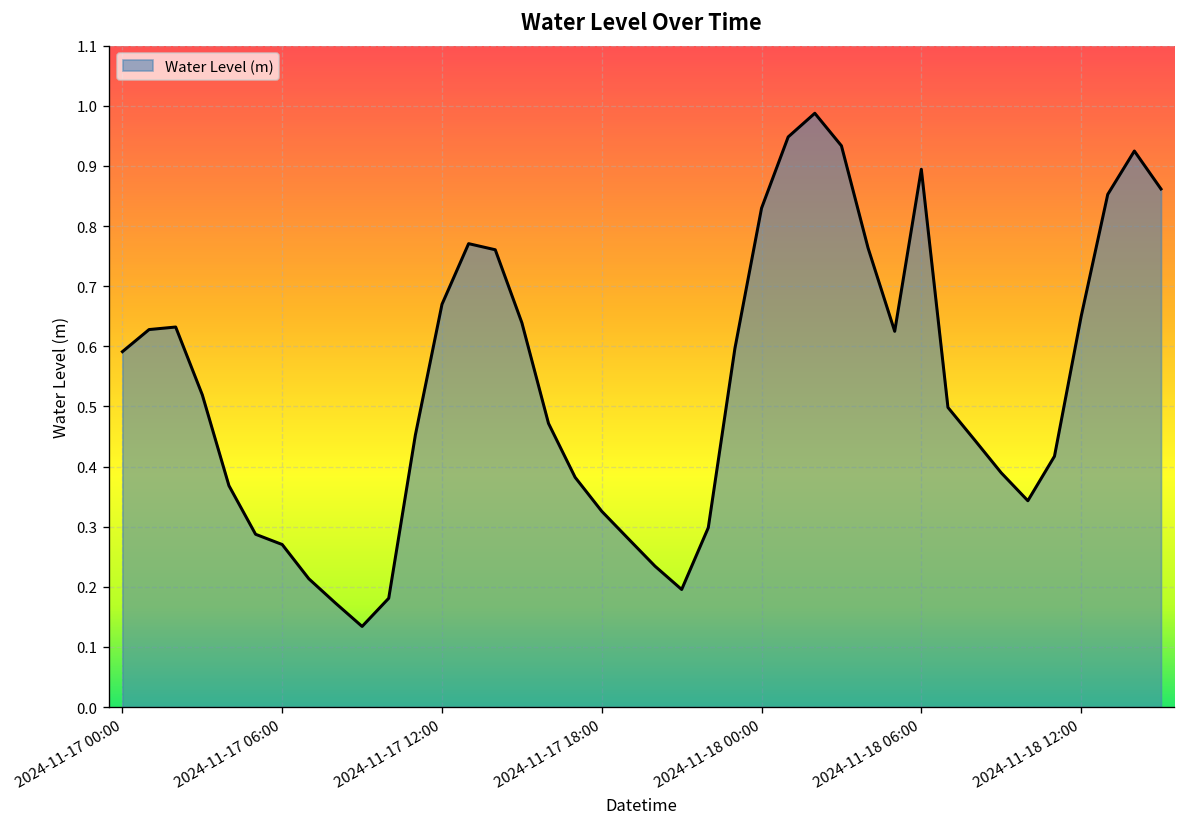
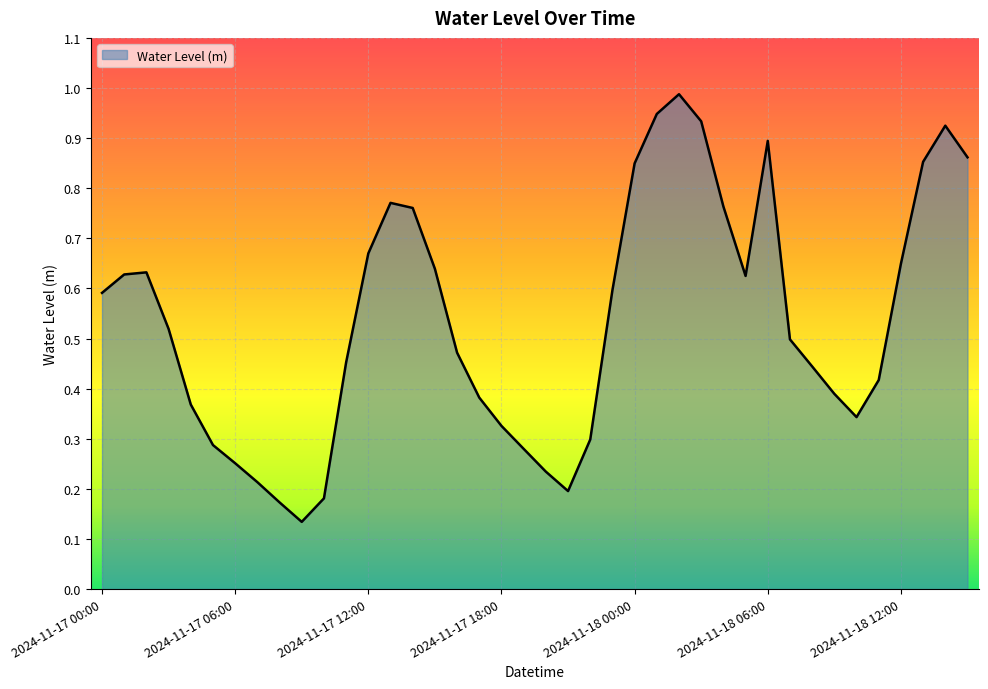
2024-11-17 06:00: 0.27 -> 0.25
2024-11-18 00:00: 0.83 -> 0.85
